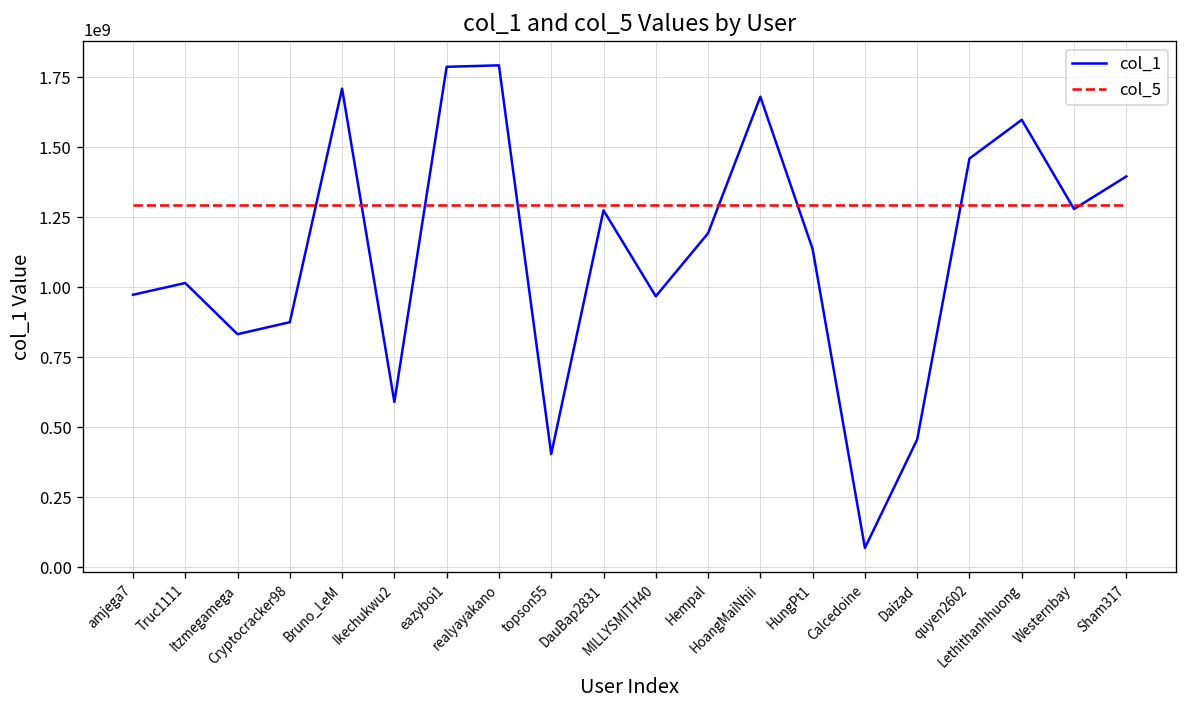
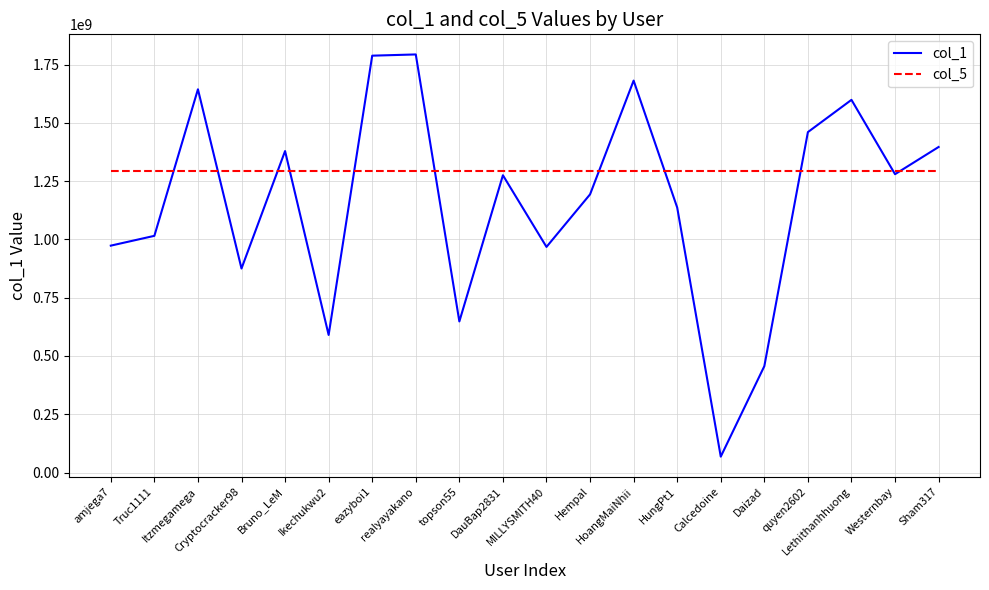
col_1, Itzmegamega: 830000000 -> 1640000000
col_1, Bruno_LeM: 1710000000 -> 1380000000
col_1, topson55: 400000000 -> 650000000
